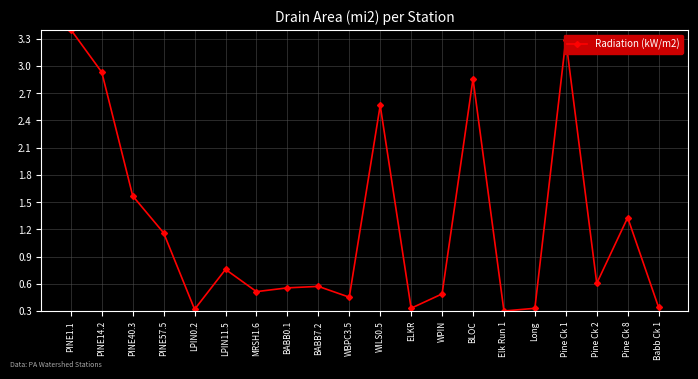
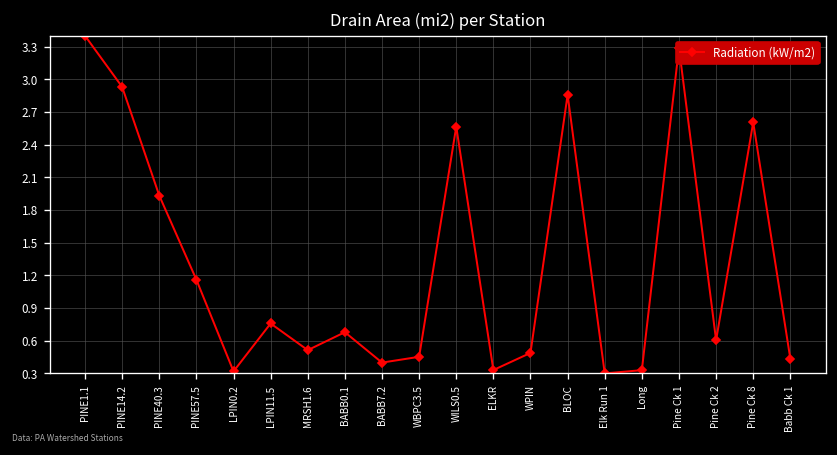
PINE40.3: 1.6 -> 1.9
BABB0.1: 0.6 -> 0.7
BABB7.2: 0.6 -> 0.4
Pine Ck 8: 1.3 -> 2.6
Babb Ck 1: 0.3 -> 0.4
